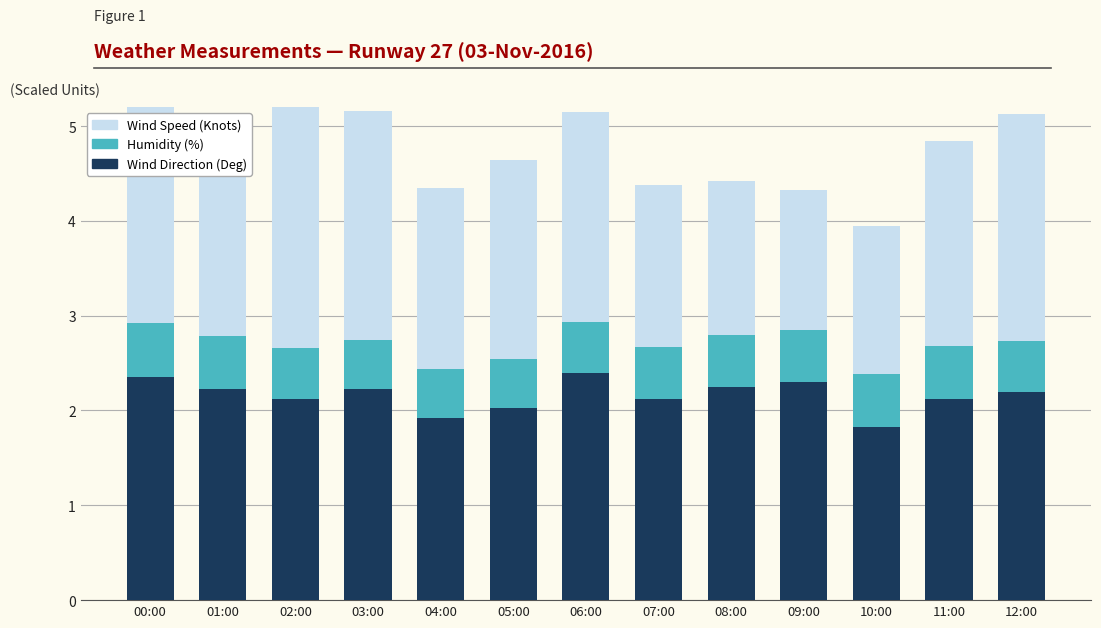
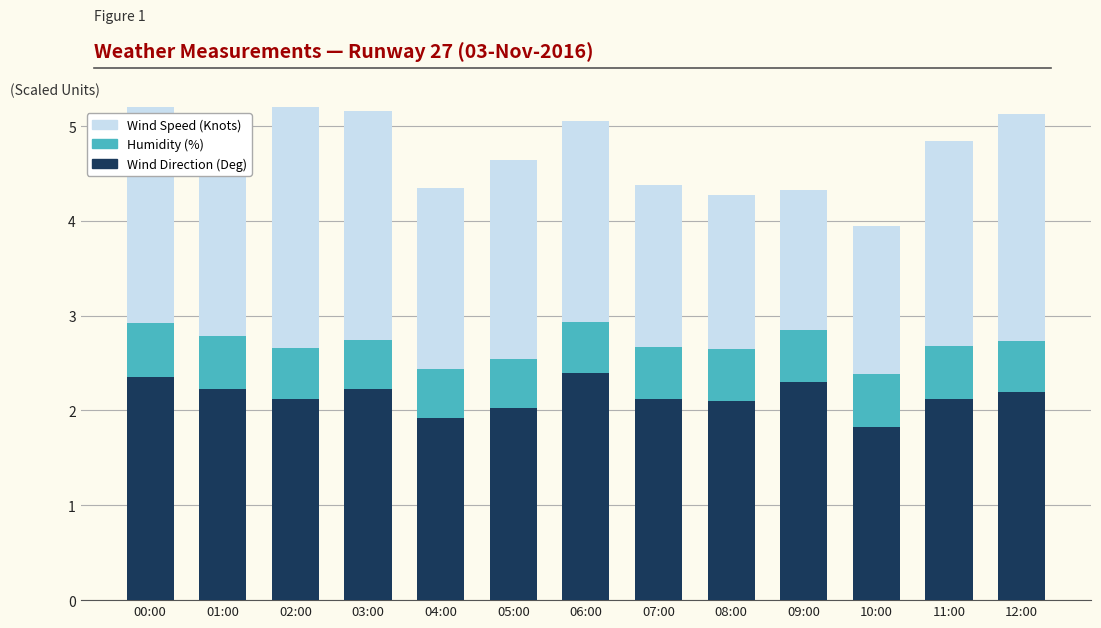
Wind Speed (Knots), 06:00: 2.2 -> 2.1
Wind Direction (Deg), 08:00: 2.3 -> 2.1
